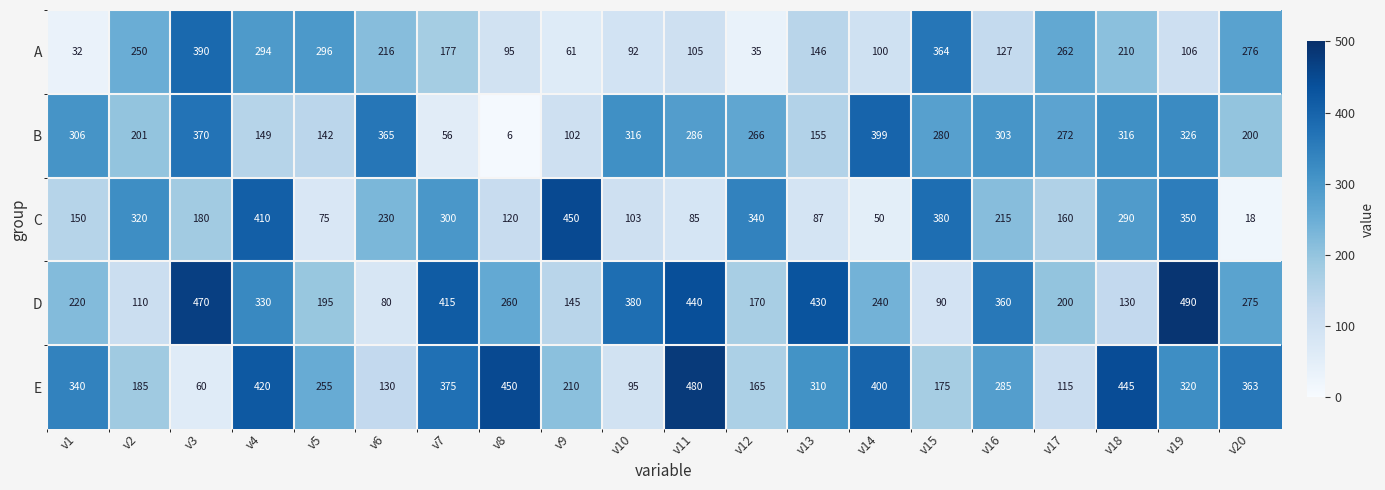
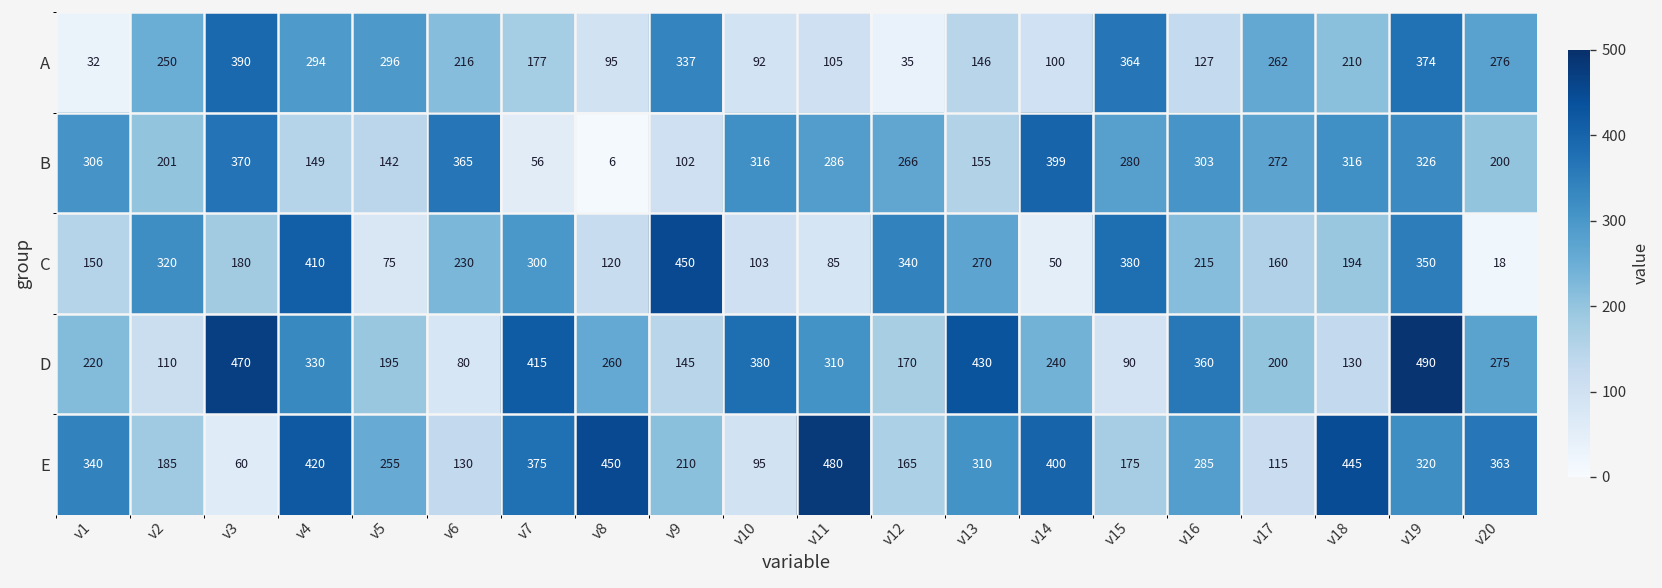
A, v9: 61 -> 337
A, v19: 106 -> 374
C, v13: 87 -> 270
C, v18: 290 -> 194
D, v11: 440 -> 310
